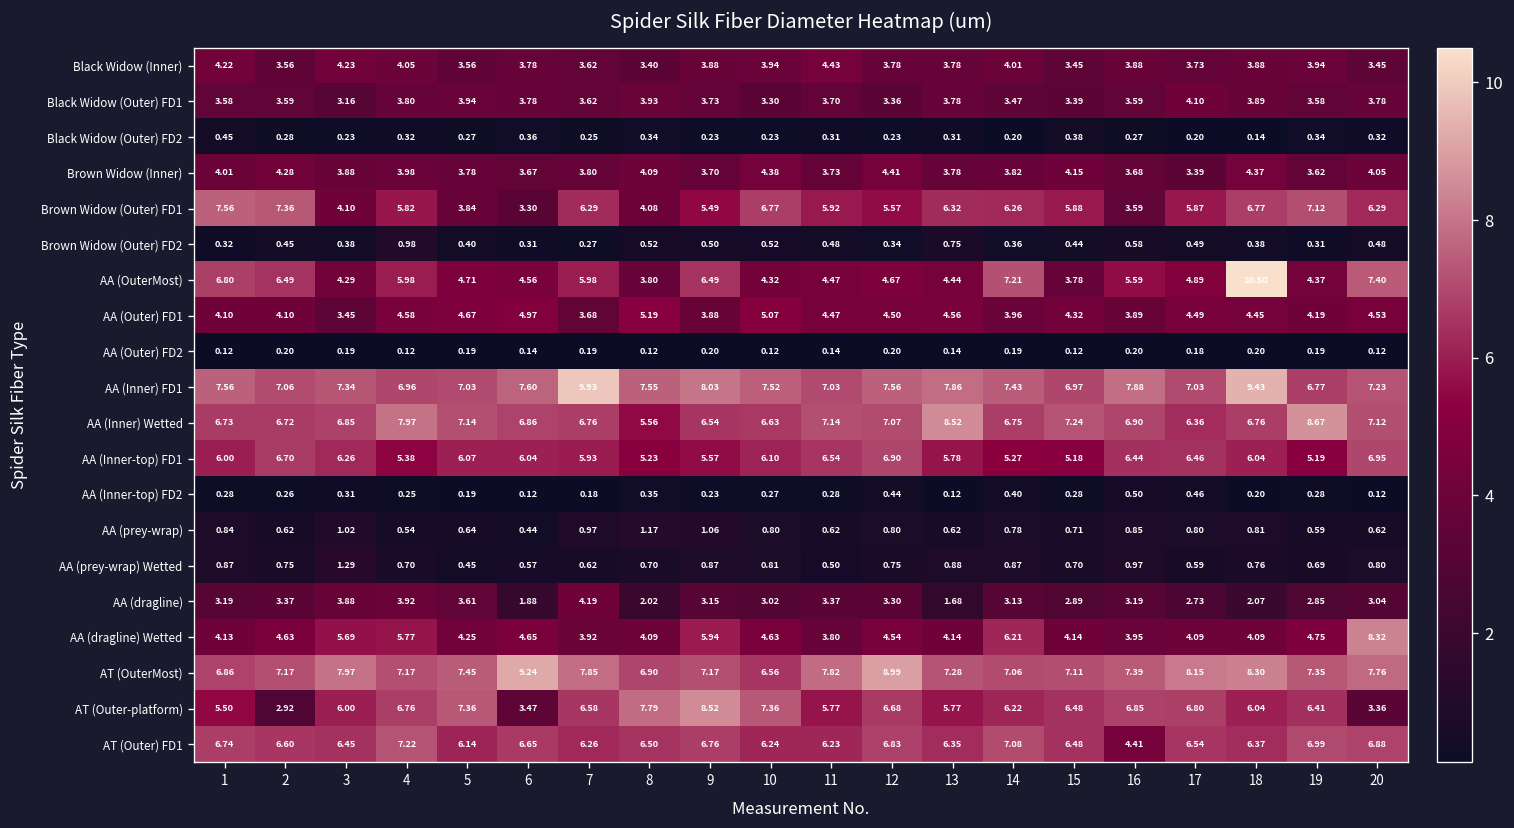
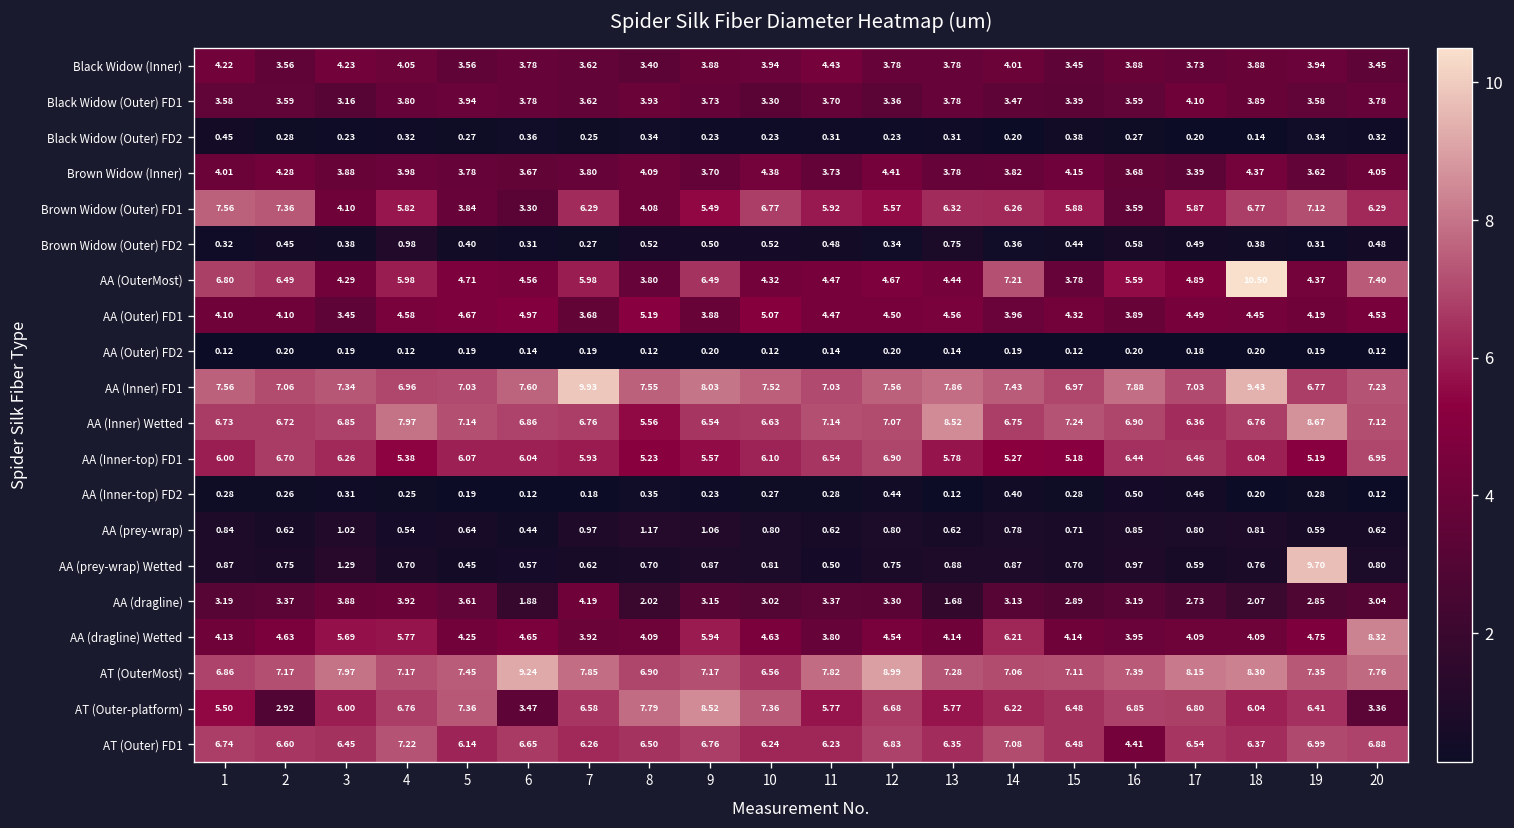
AA (prey-wrap) Wetted, 19: 0.69 -> 9.70
